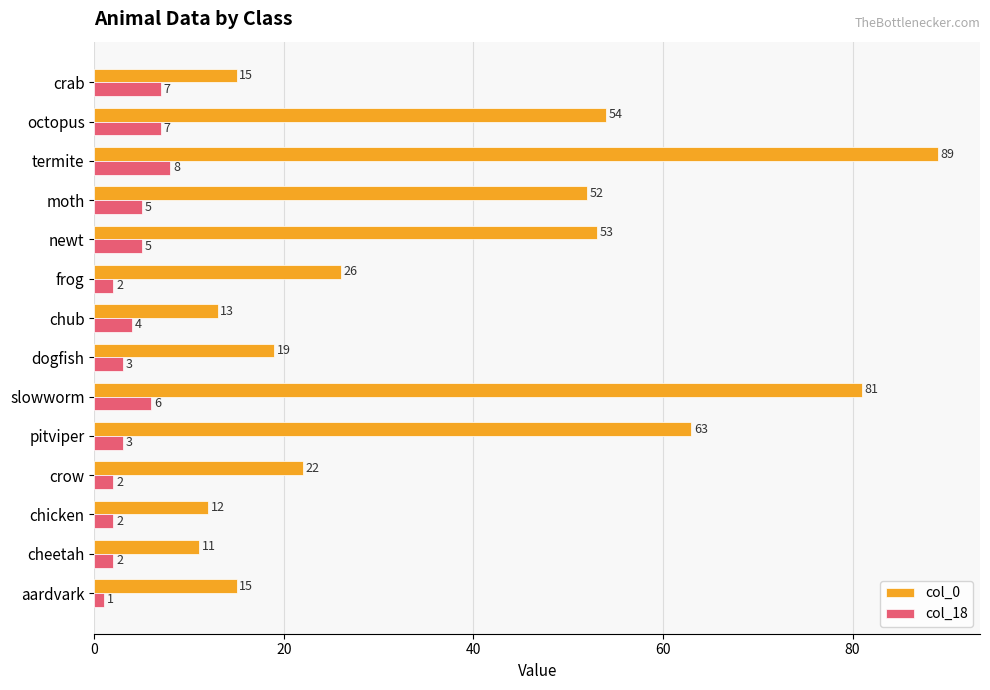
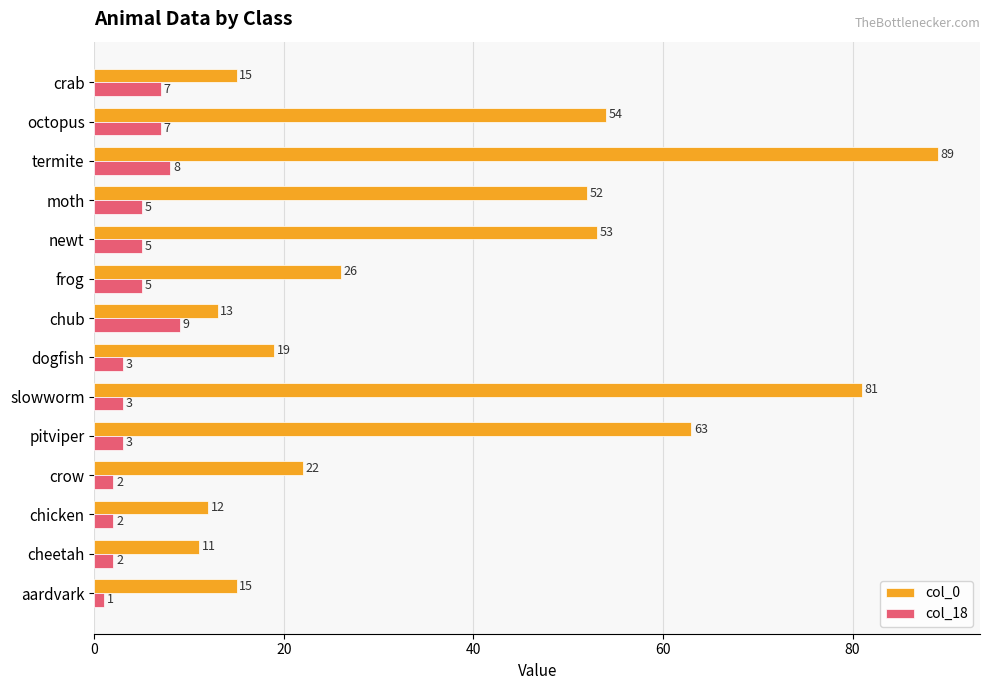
col_18, frog: 2 -> 5
col_18, chub: 4 -> 9
col_18, slowworm: 6 -> 3
